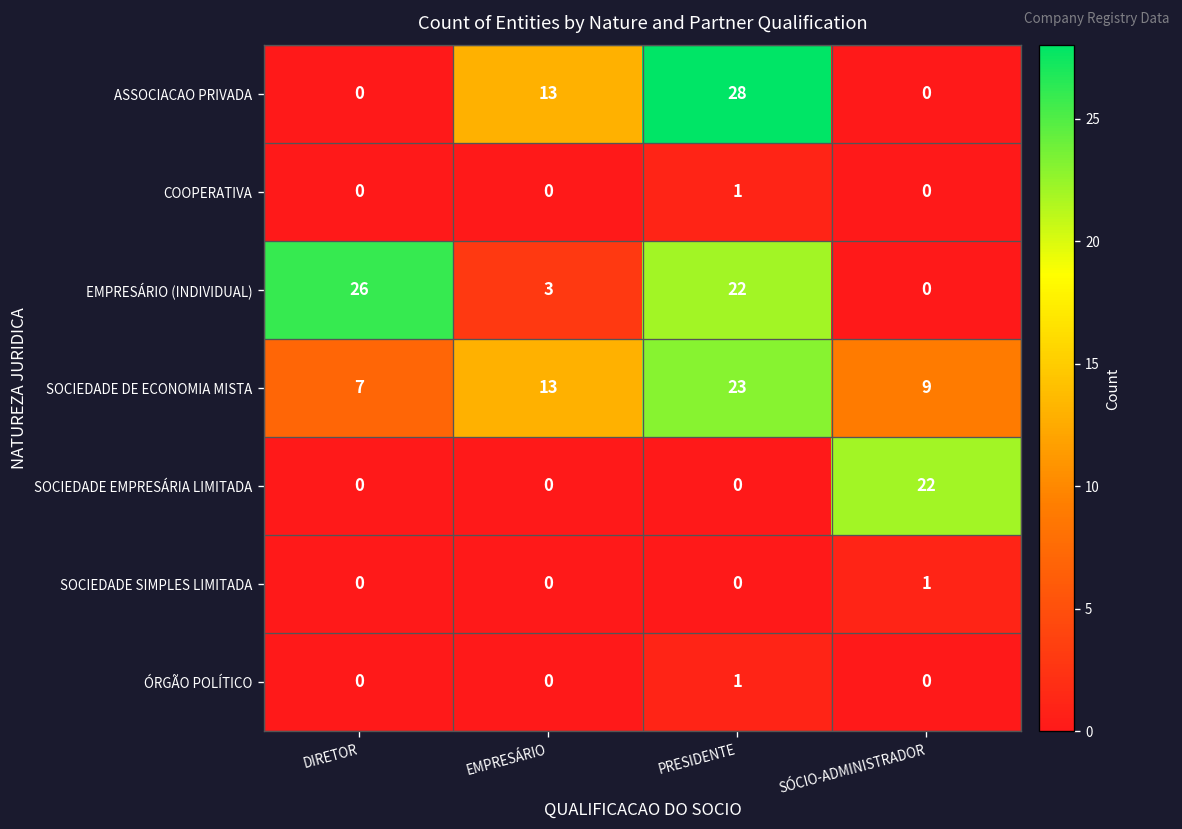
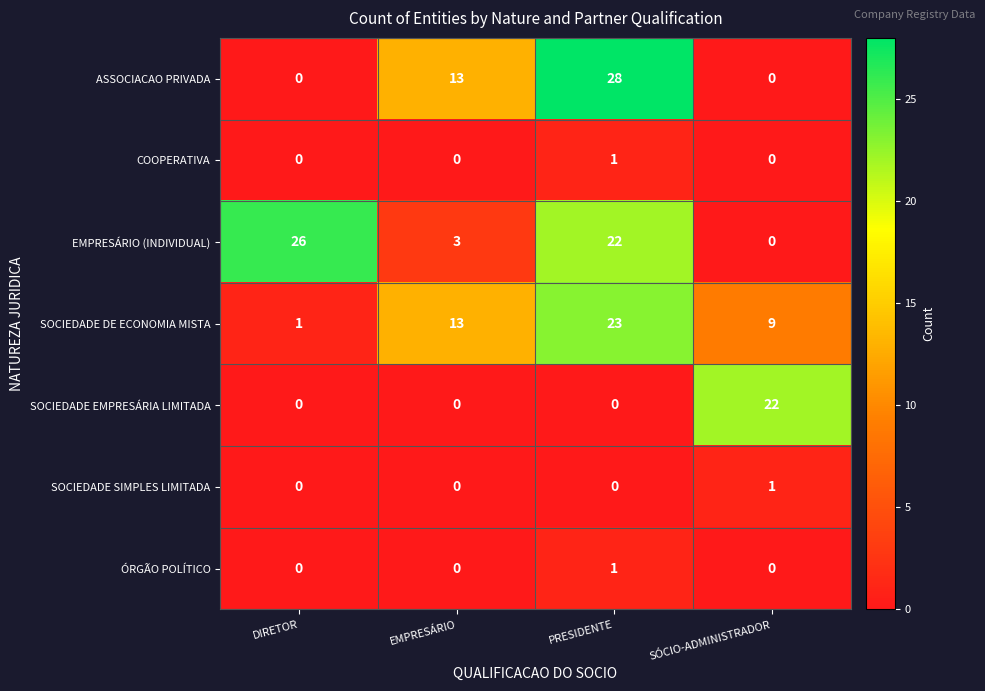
SOCIEDADE DE ECONOMIA MISTA, DIRETOR: 7 -> 1
